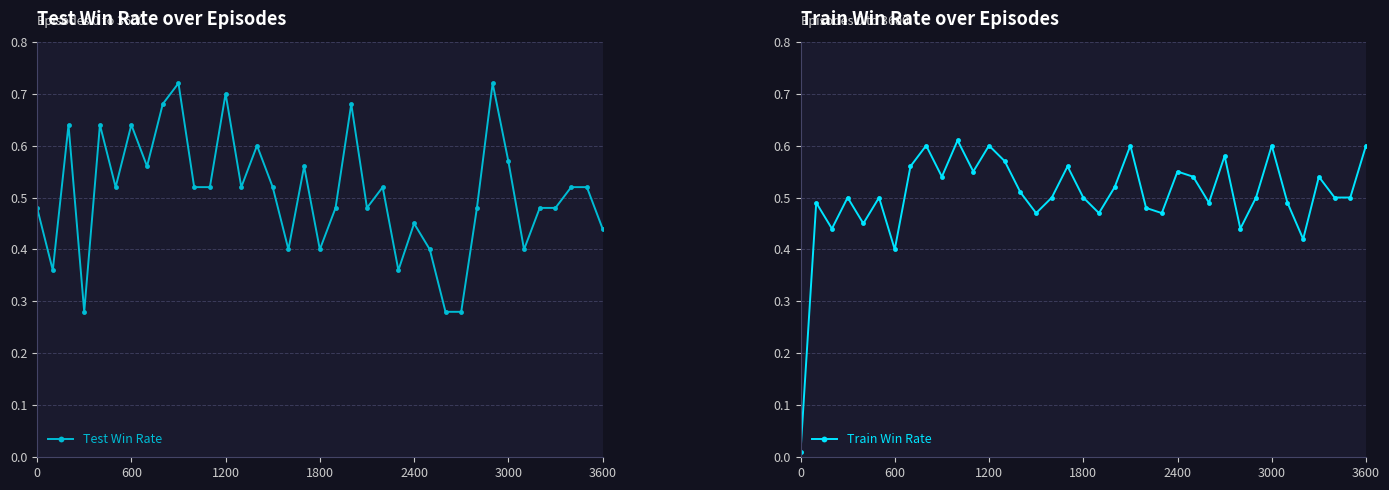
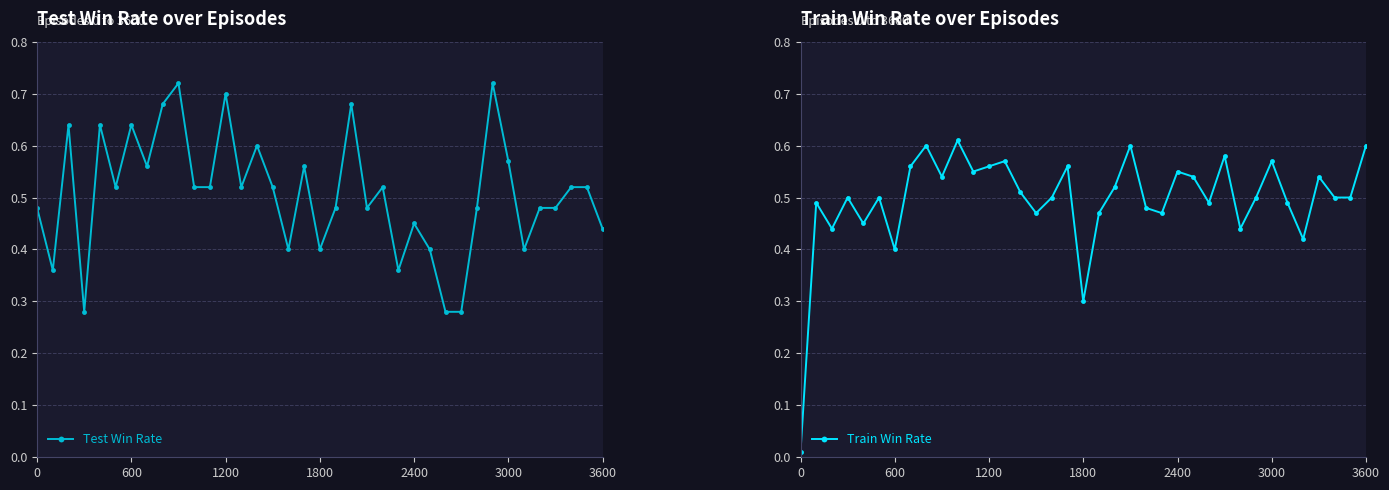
Train Win Rate over Episodes, 1200: 0.60 -> 0.56
Train Win Rate over Episodes, 1800: 0.5 -> 0.3
Train Win Rate over Episodes, 3000: 0.60 -> 0.57
